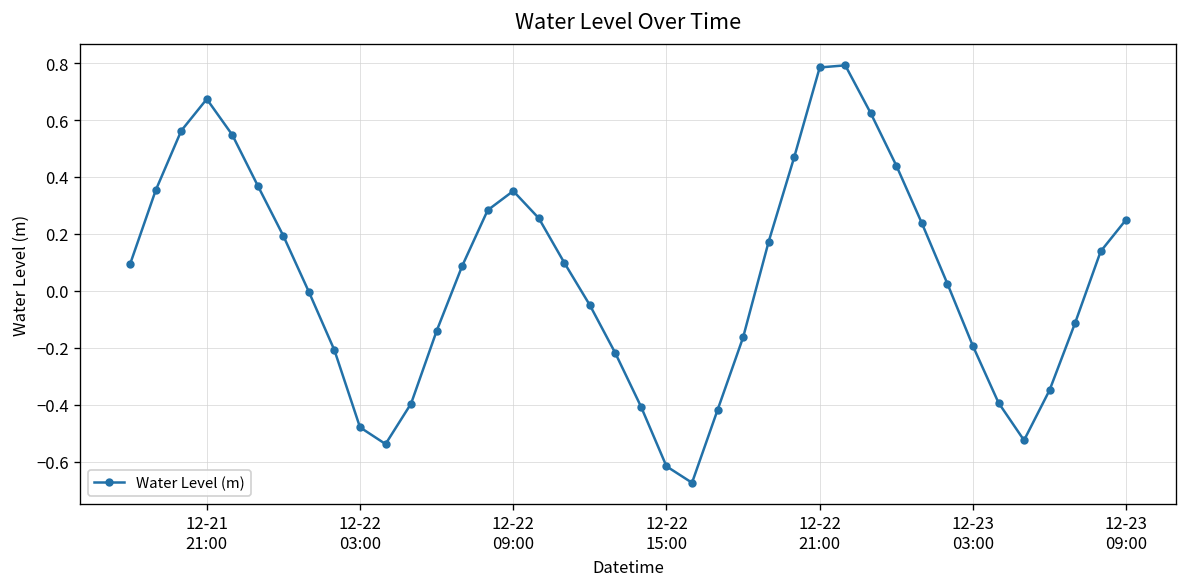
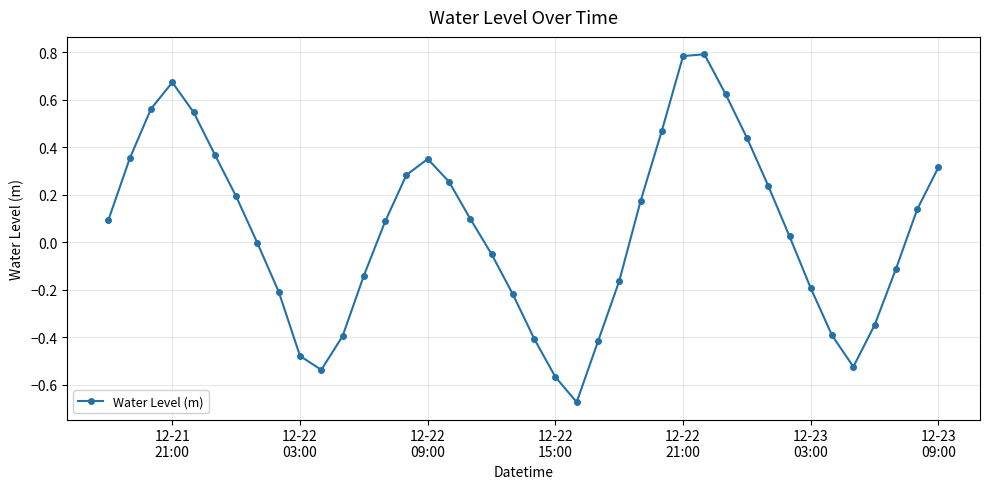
12-22 15:00: -0.62 -> -0.57
12-23 09:00: 0.25 -> 0.32
